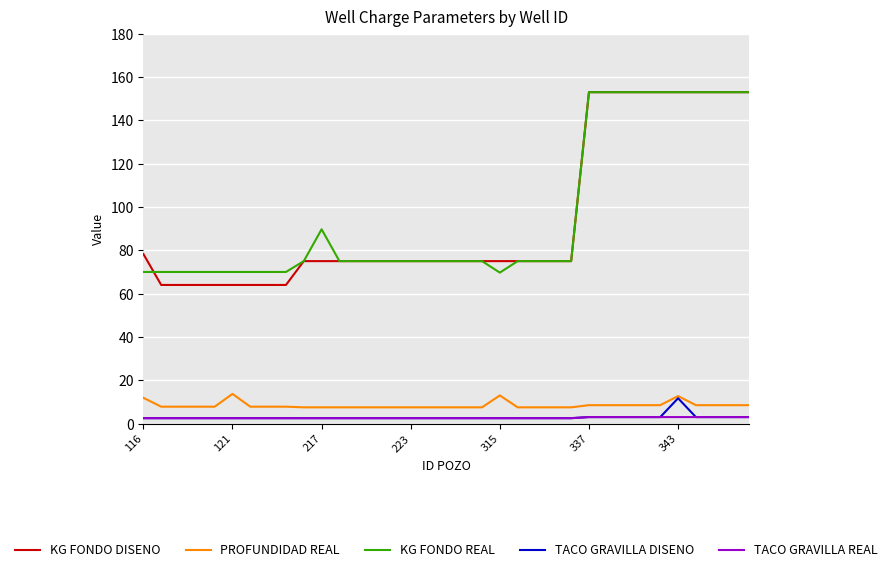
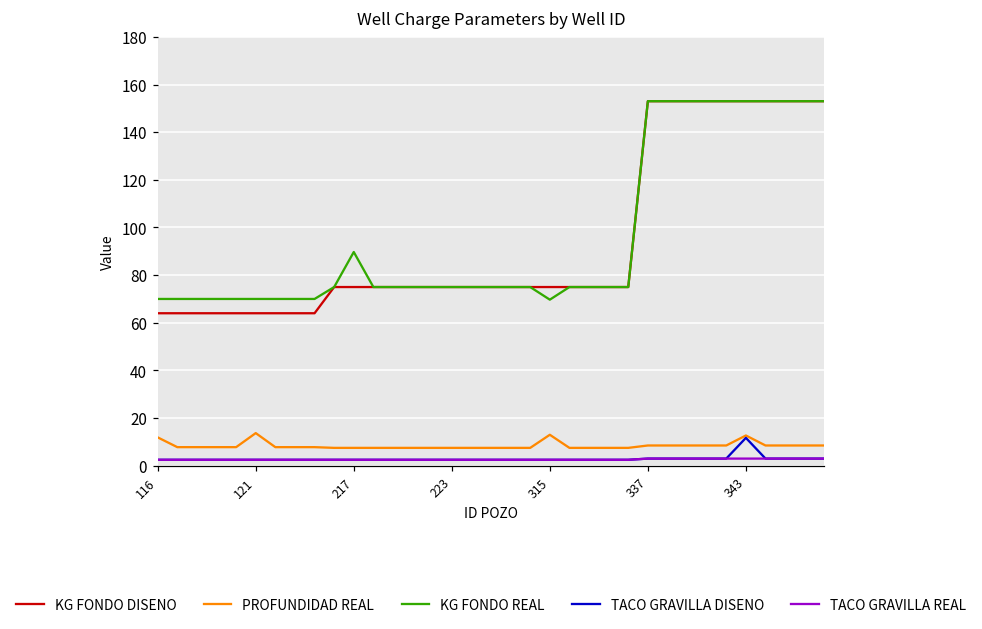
KG FONDO DISENO, 116: 78 -> 64
